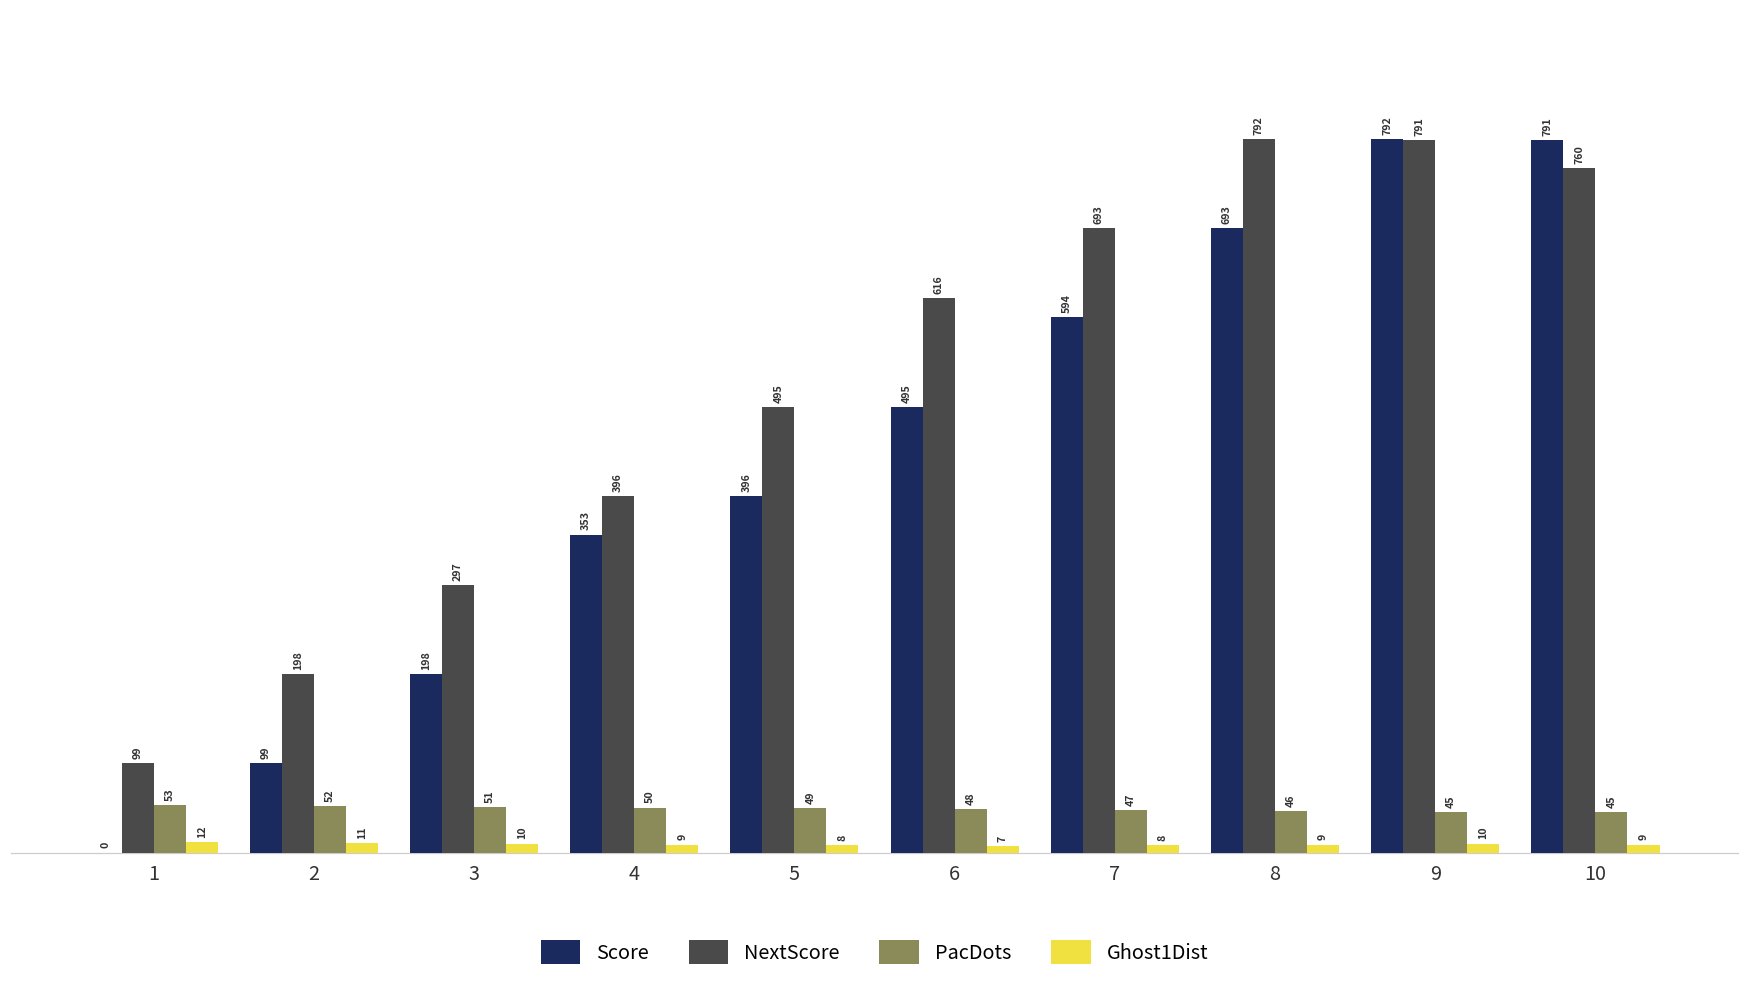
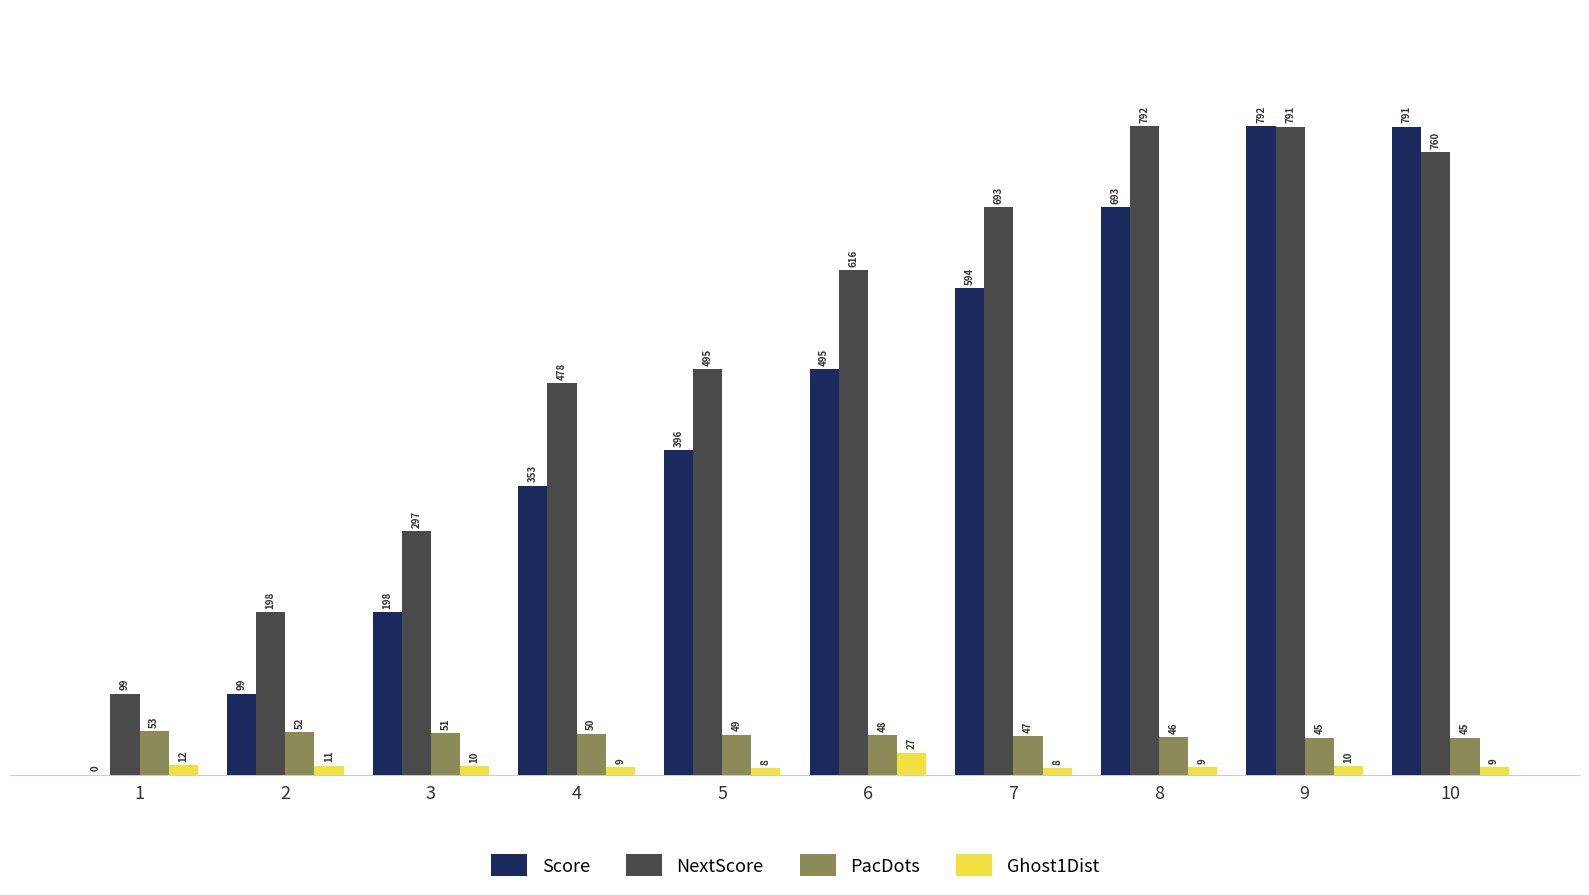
NextScore, 4: 396 -> 478
Ghost1Dist, 6: 7 -> 27
